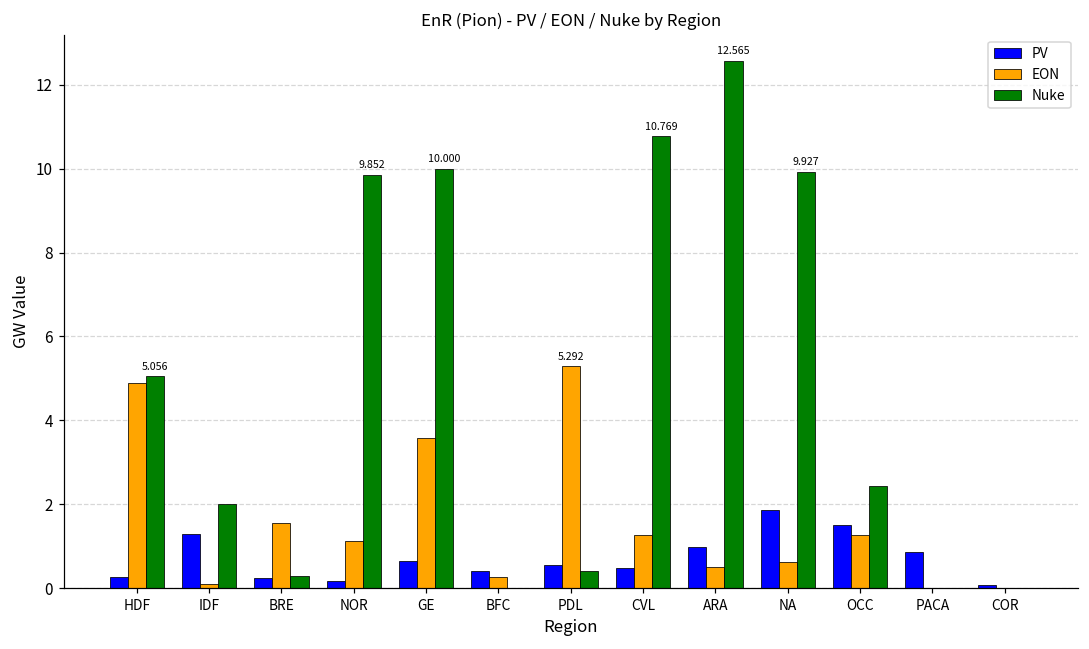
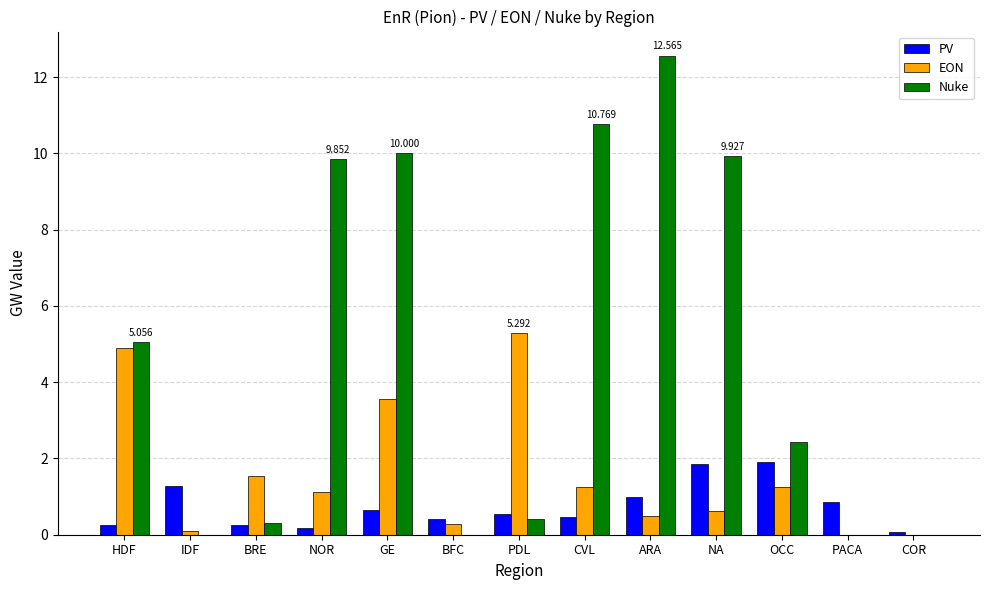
Nuke, IDF: 2 -> 0
PV, OCC: 1.5 -> 1.9
